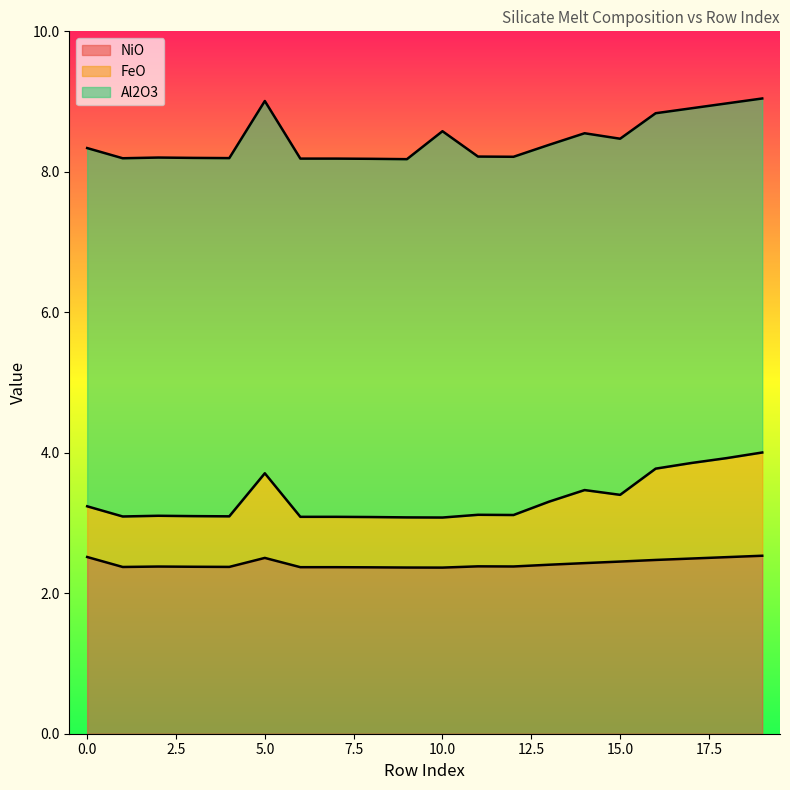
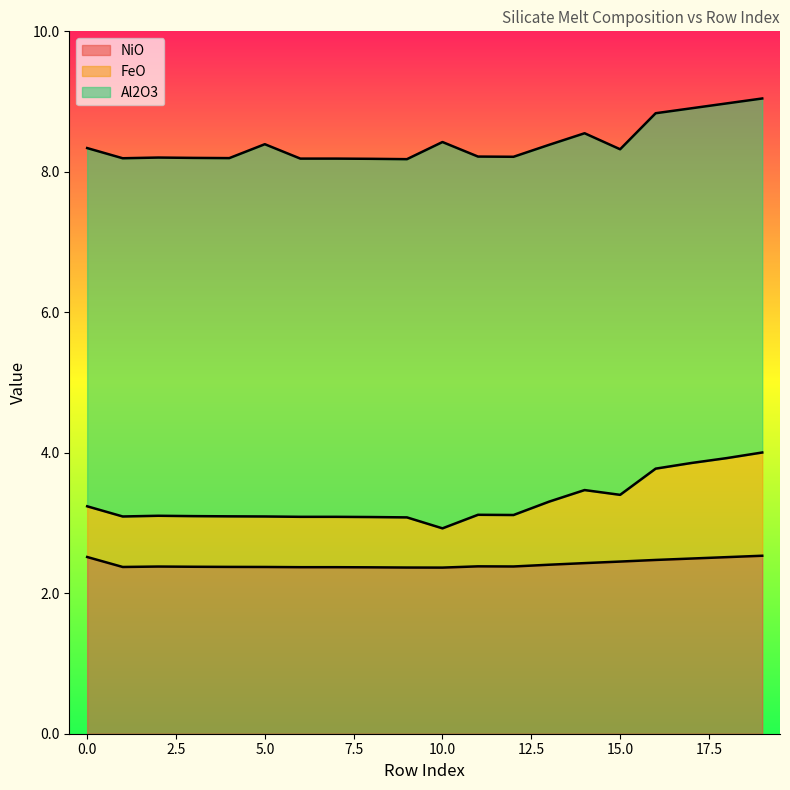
NiO, 5.0: 2.5 -> 2.4
FeO, 5.0: 1.2 -> 0.7
FeO, 10.0: 0.7 -> 0.6
Al2O3, 15.0: 5.1 -> 4.9
